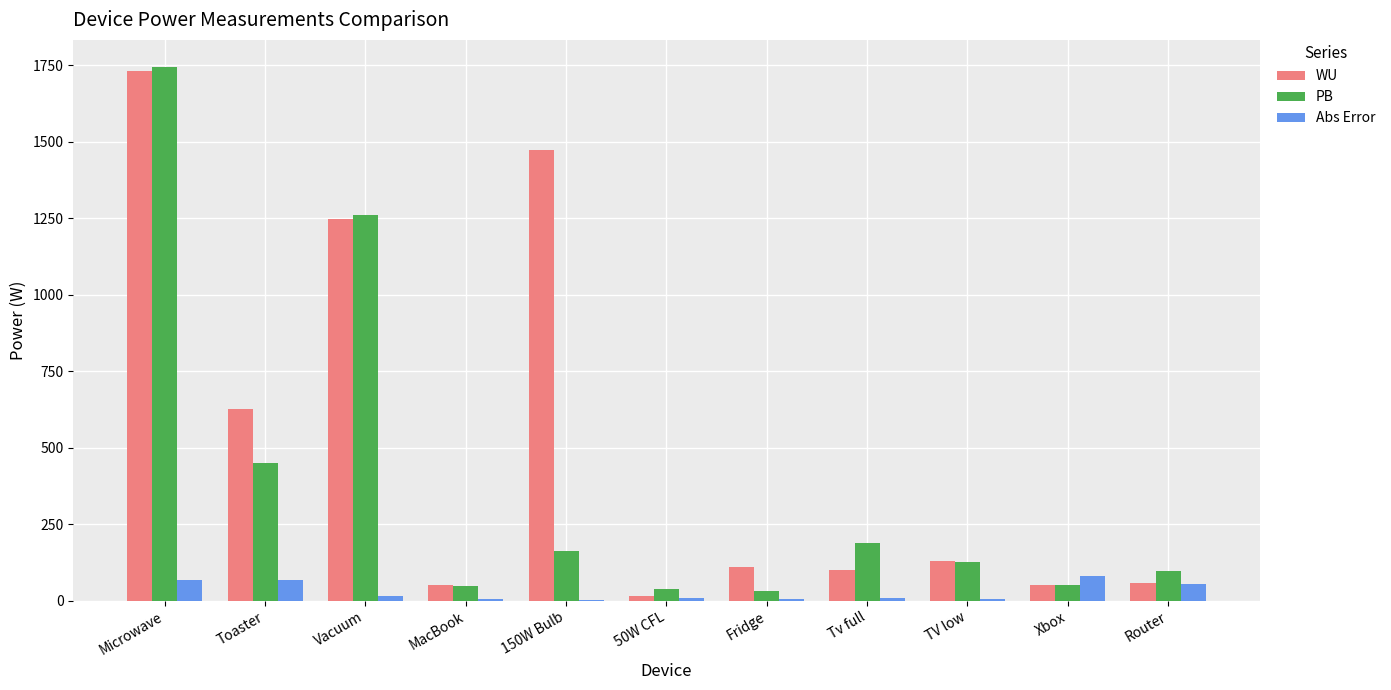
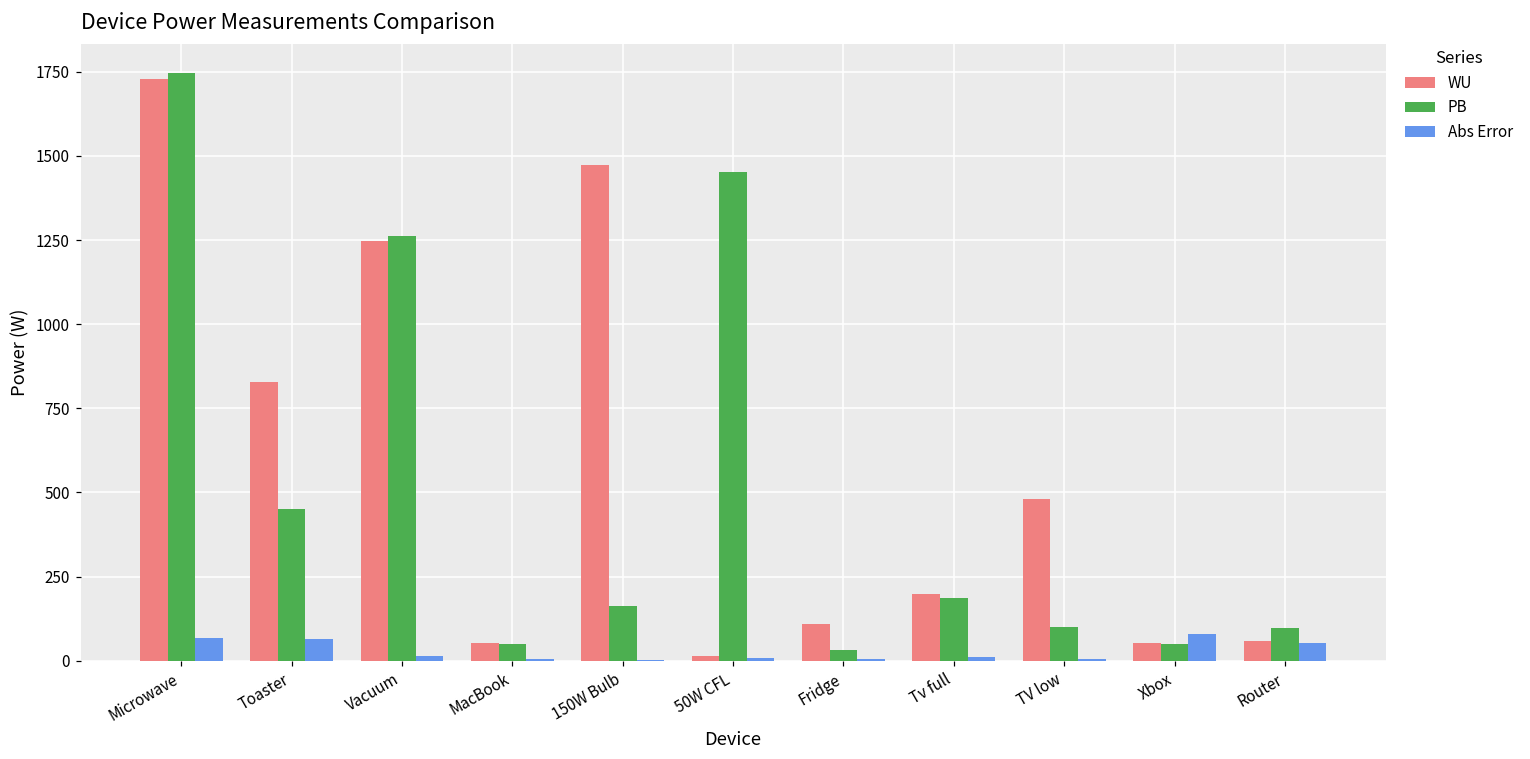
WU, Toaster: 630 -> 830
PB, 50W CFL: 40 -> 1450
WU, Tv full: 100 -> 200
WU, TV low: 130 -> 480
PB, TV low: 130 -> 100
